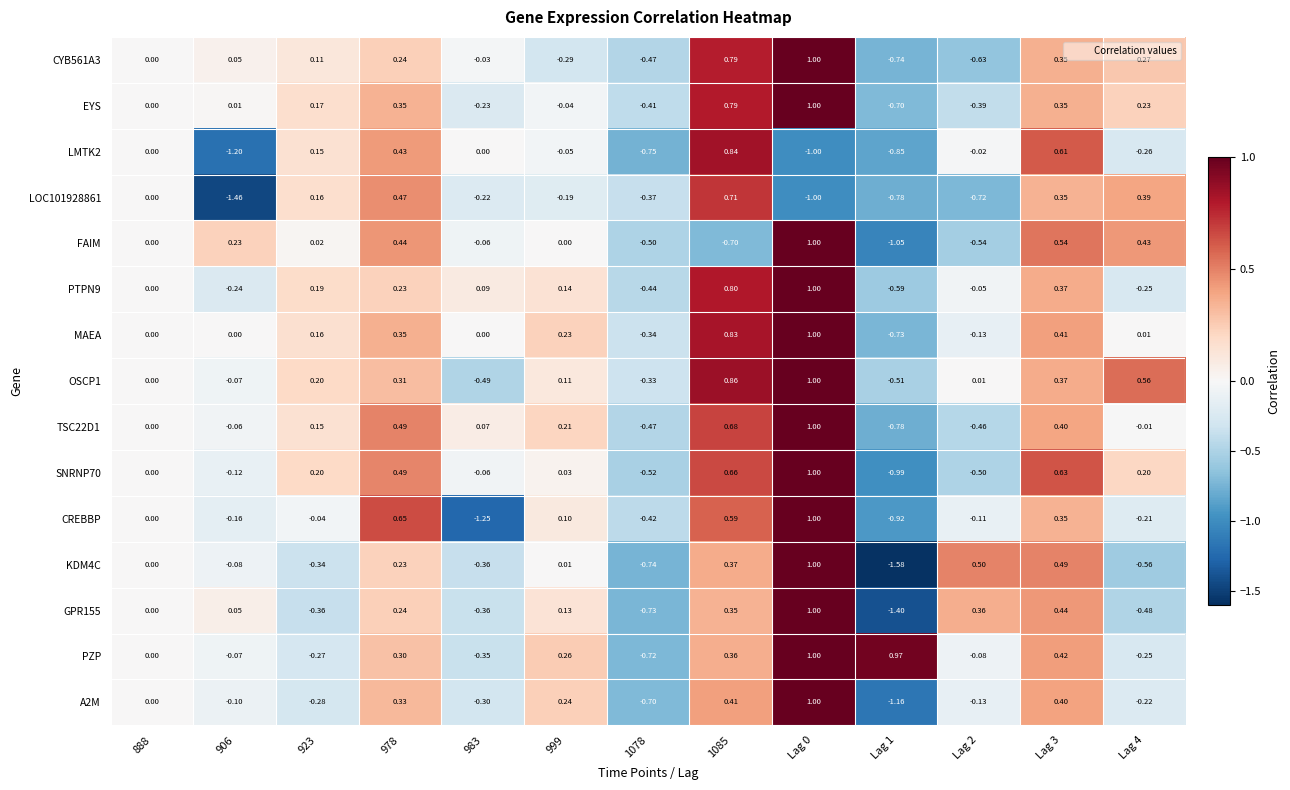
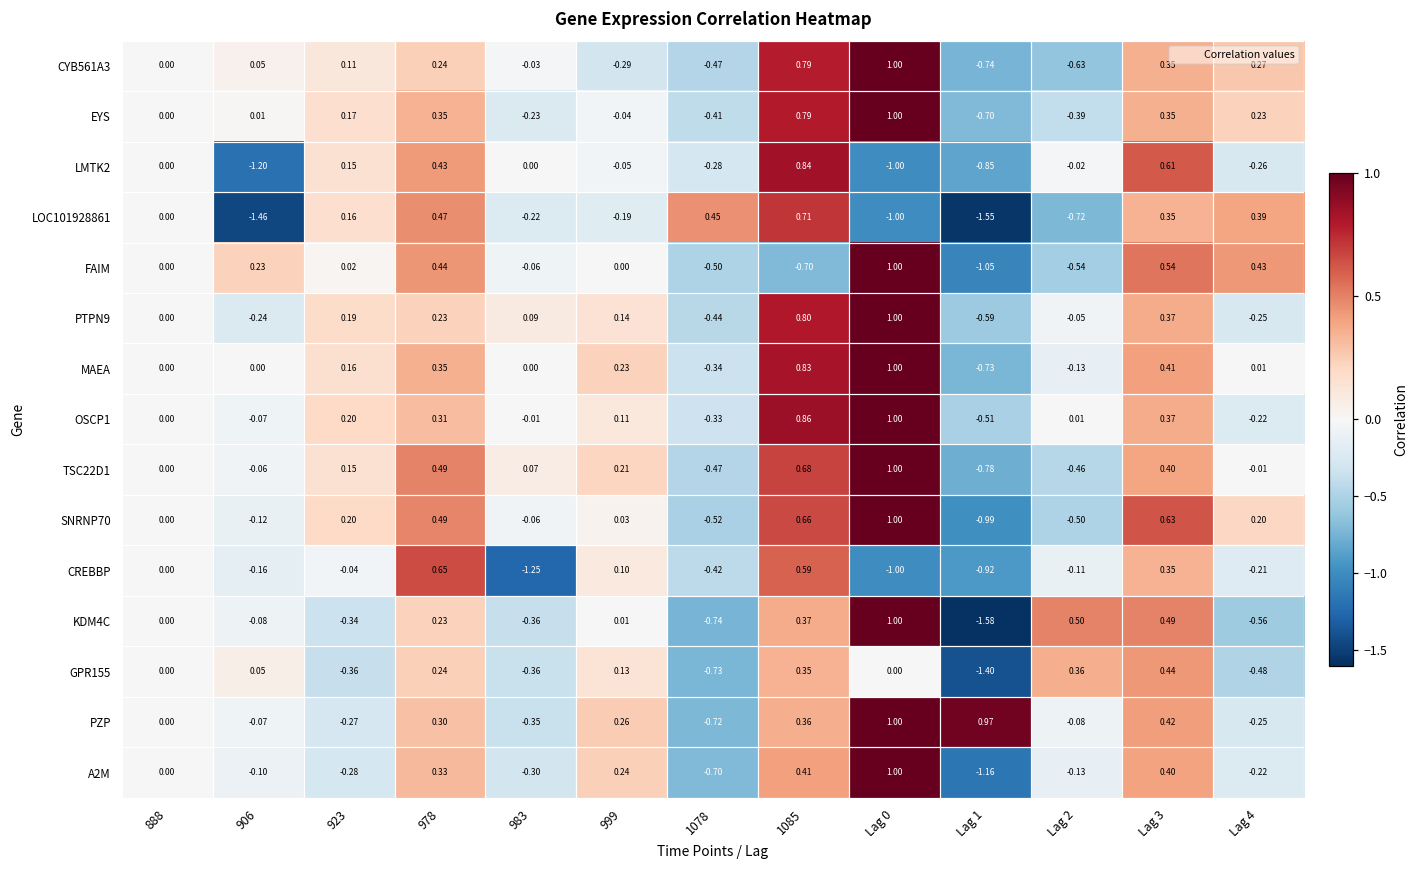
LMTK2, 1078: -0.75 -> -0.28
LOC101928861, 1078: -0.37 -> 0.45
LOC101928861, Lag 1: -0.78 -> -1.55
OSCP1, 983: -0.49 -> -0.01
OSCP1, Lag 4: 0.56 -> -0.22
CREBBP, Lag 0: 1.00 -> -1.00
GPR155, Lag 0: 1.00 -> 0.00
